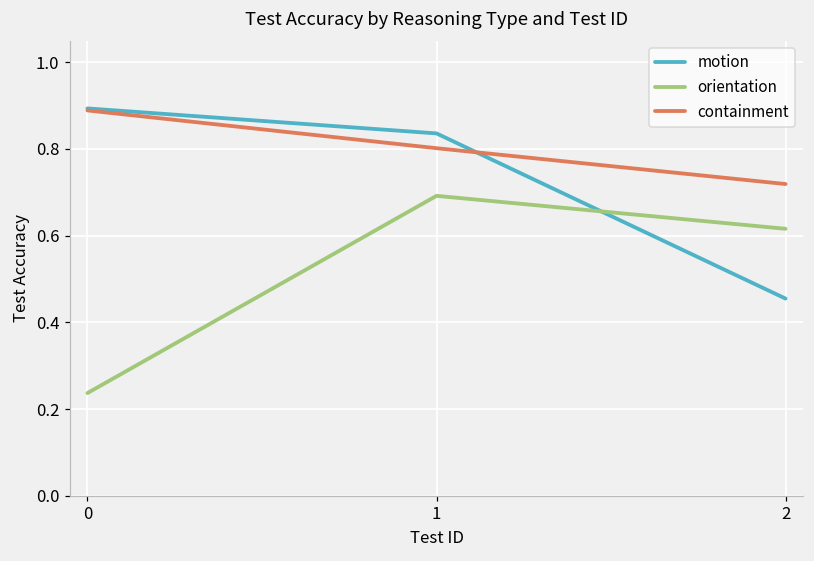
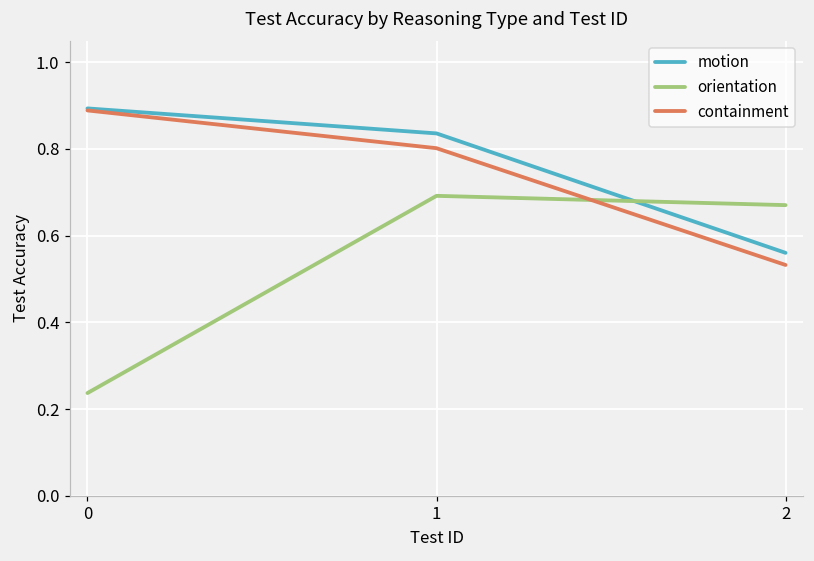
motion, 2: 0.45 -> 0.56
orientation, 2: 0.62 -> 0.67
containment, 2: 0.72 -> 0.53
